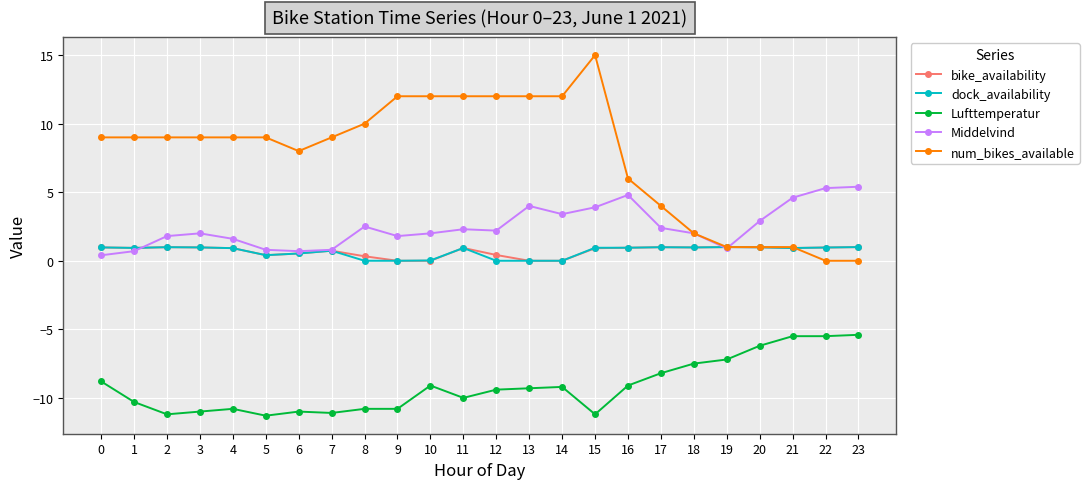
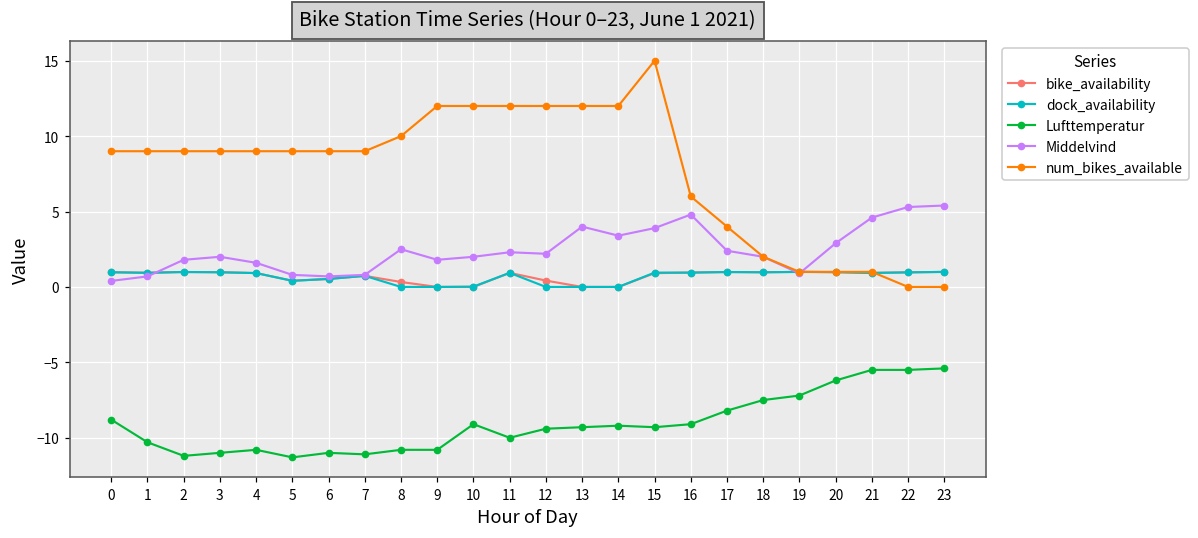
num_bikes_available, 6: 8 -> 9
Lufttemperatur, 15: -11.2 -> -9.3
